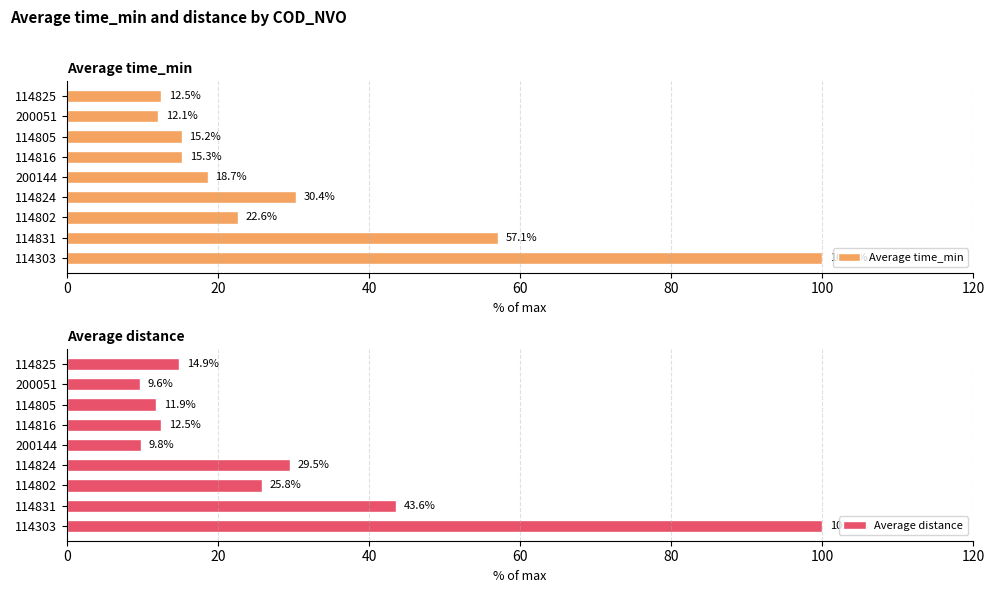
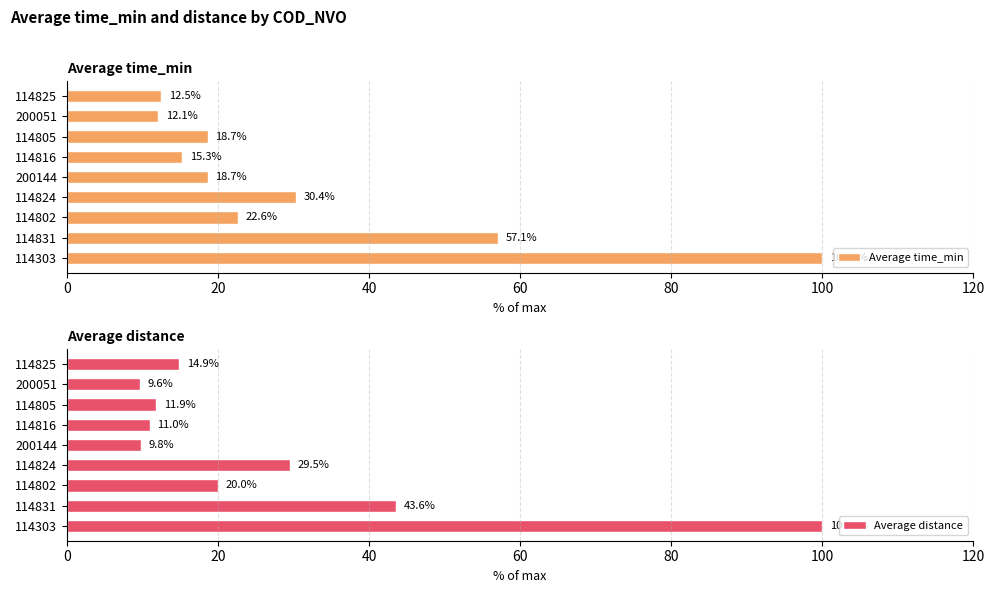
Average time_min, 114805: 15.2% -> 18.7%
Average distance, 114816: 12.5% -> 11.0%
Average distance, 114802: 25.8% -> 20.0%
